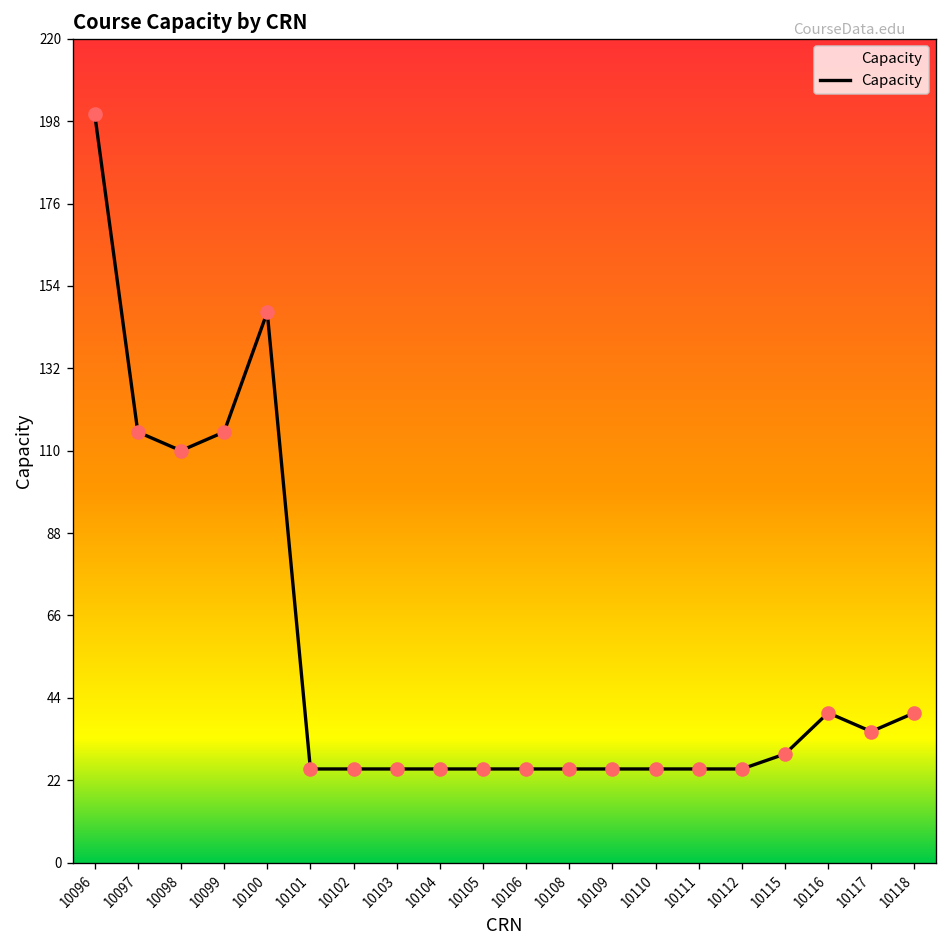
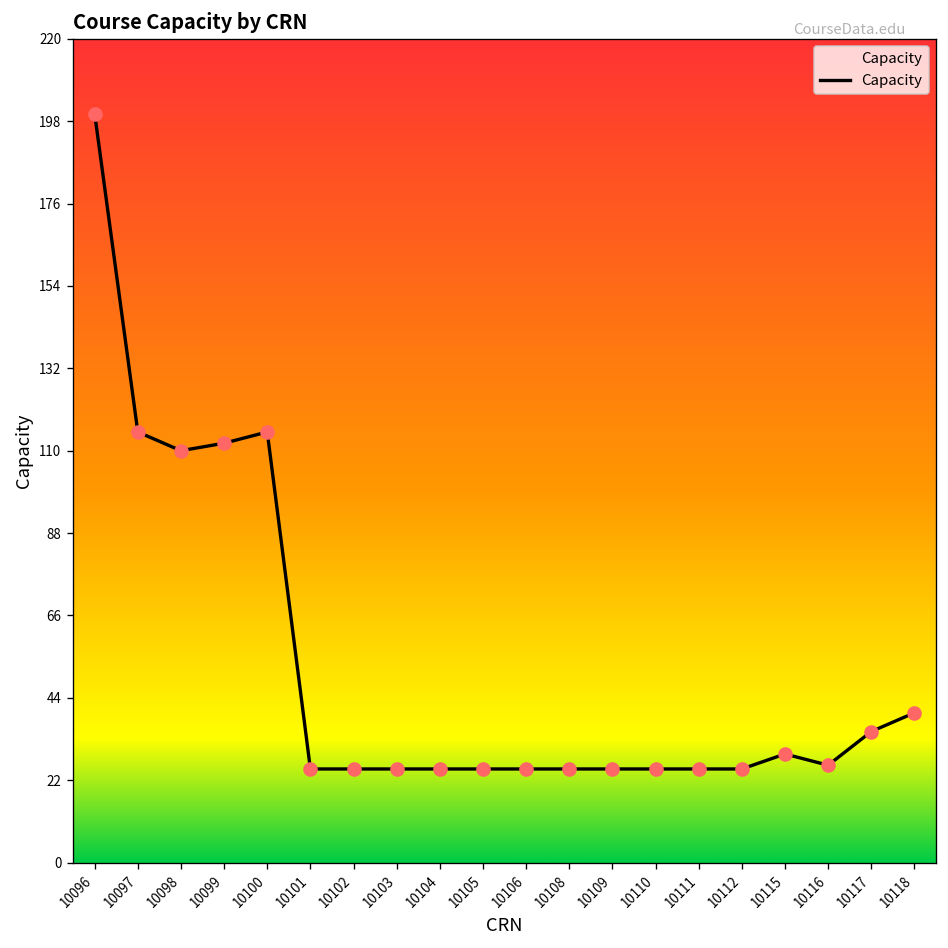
10099: 115 -> 112
10100: 147 -> 115
10116: 40 -> 26
